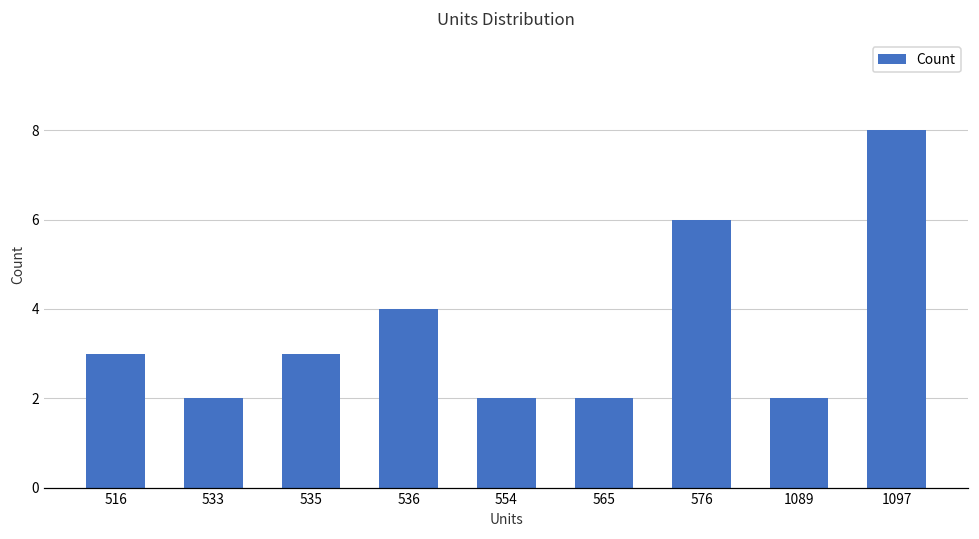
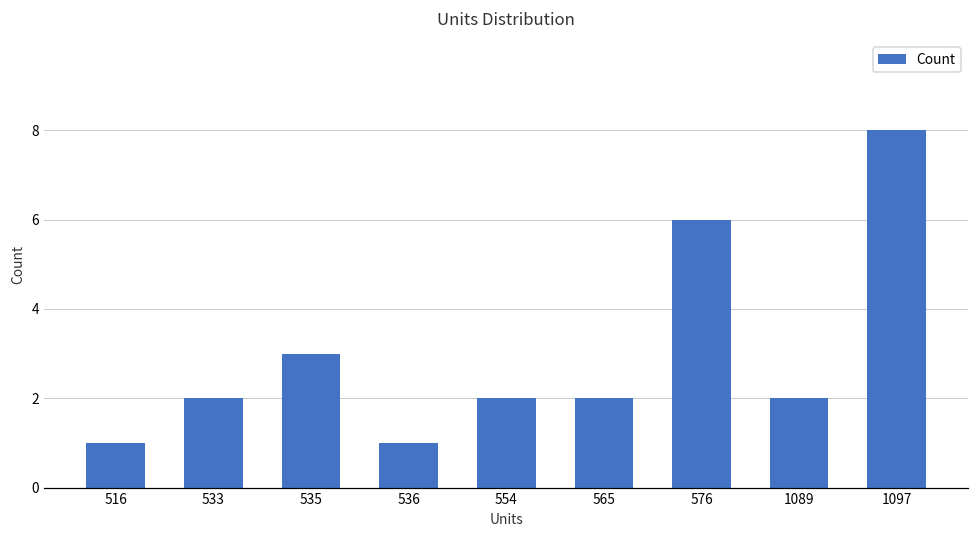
516: 3 -> 1
536: 4 -> 1
